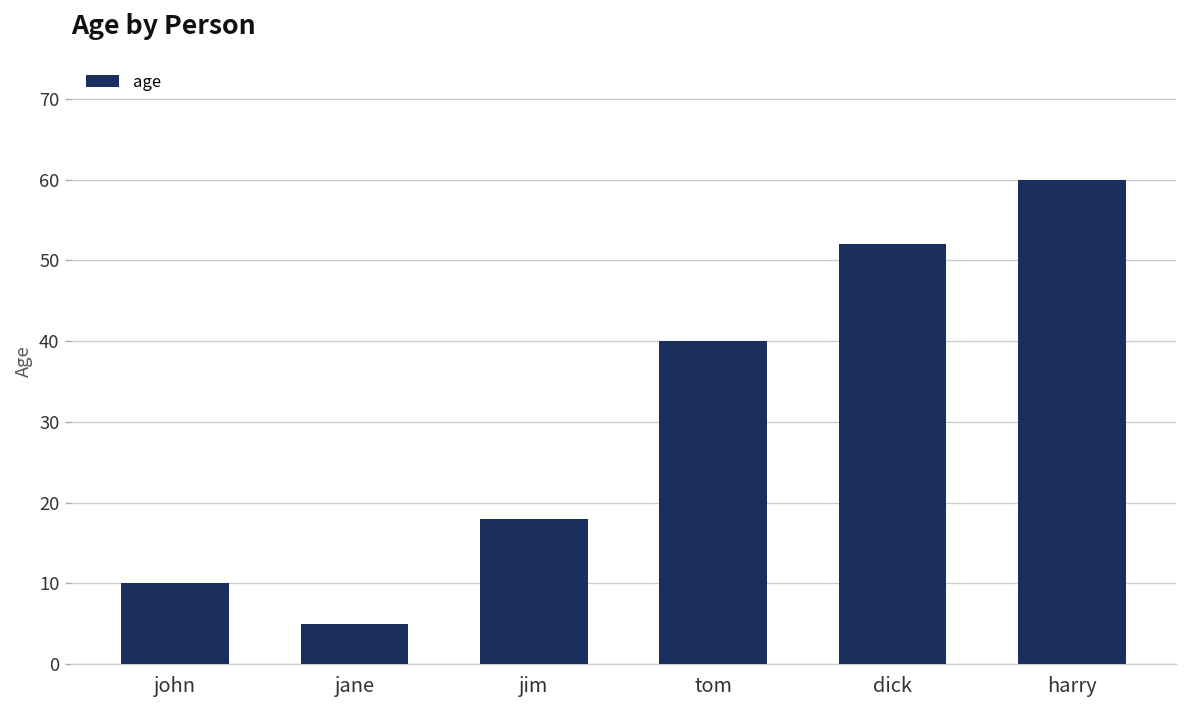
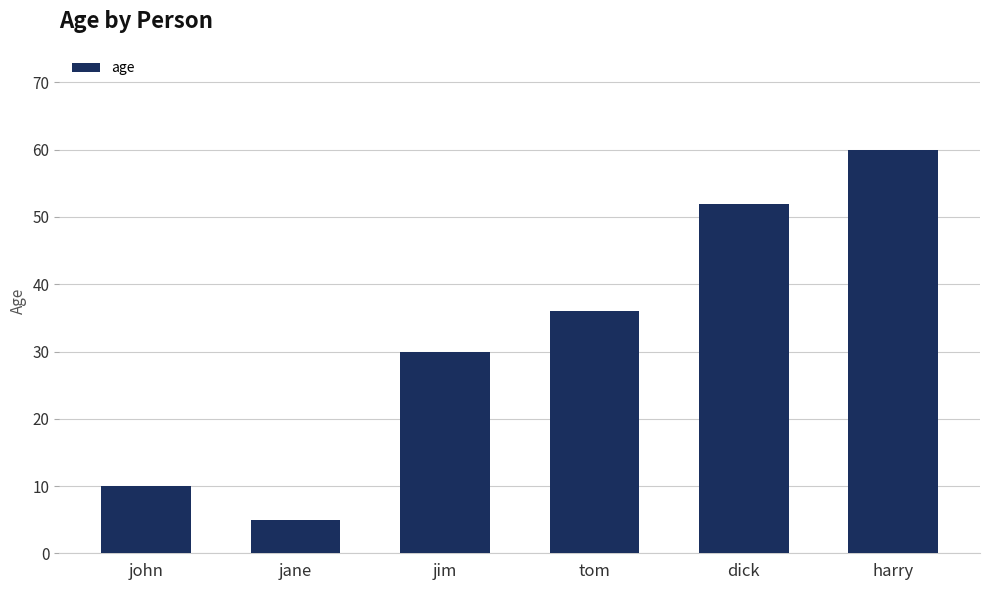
jim: 18 -> 30
tom: 40 -> 36
